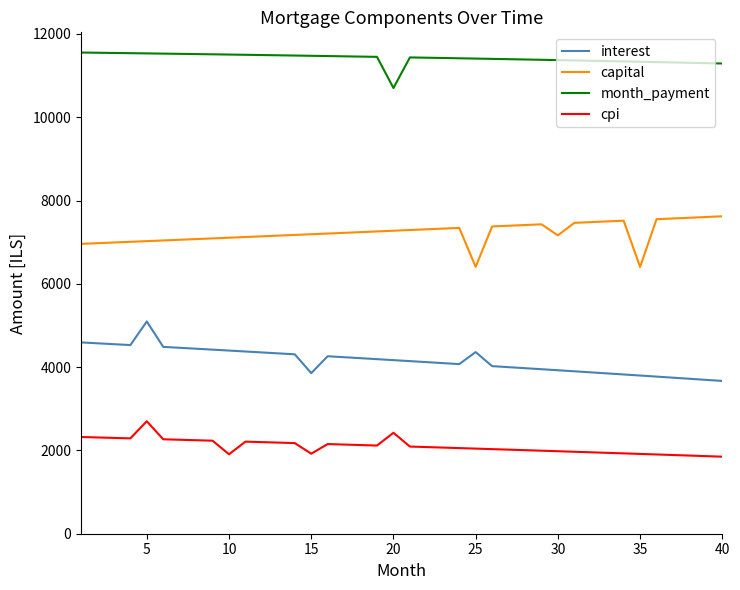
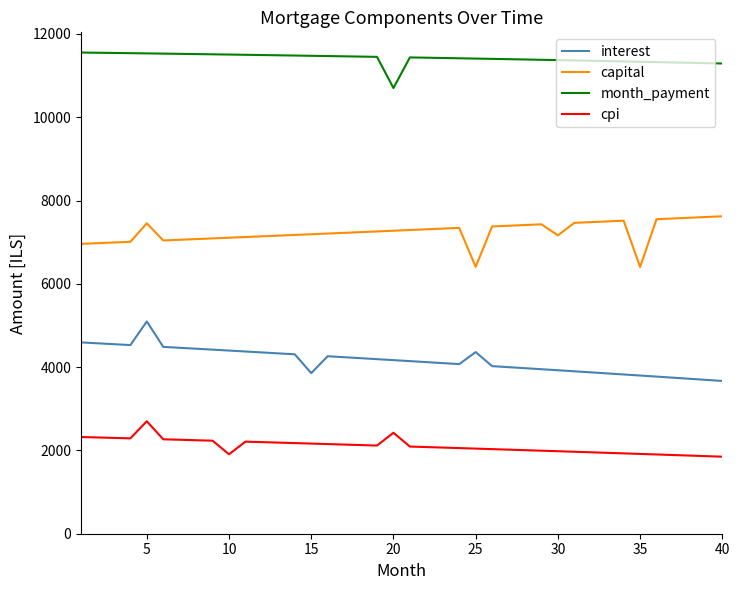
capital, 5: 7000 -> 7500
cpi, 15: 1900 -> 2200
